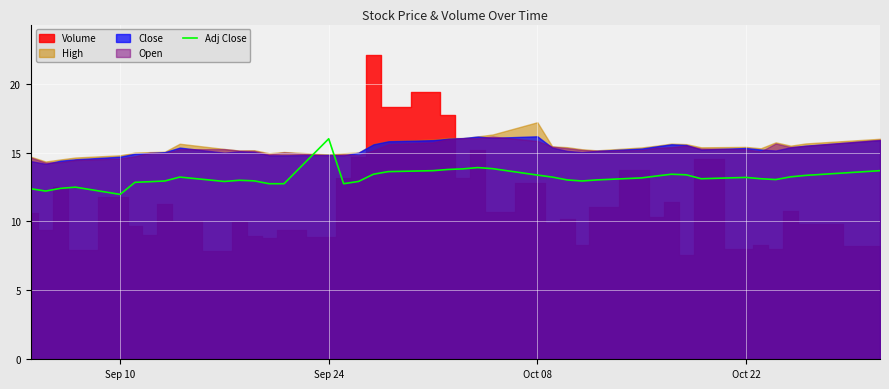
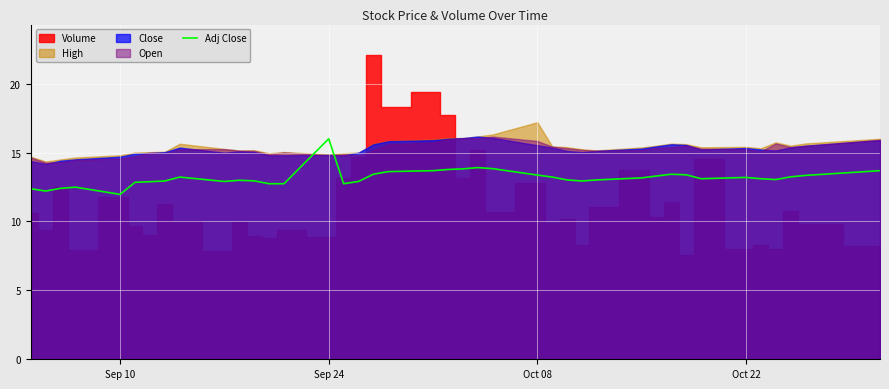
Close, Oct 08: 16.2 -> 15.5
